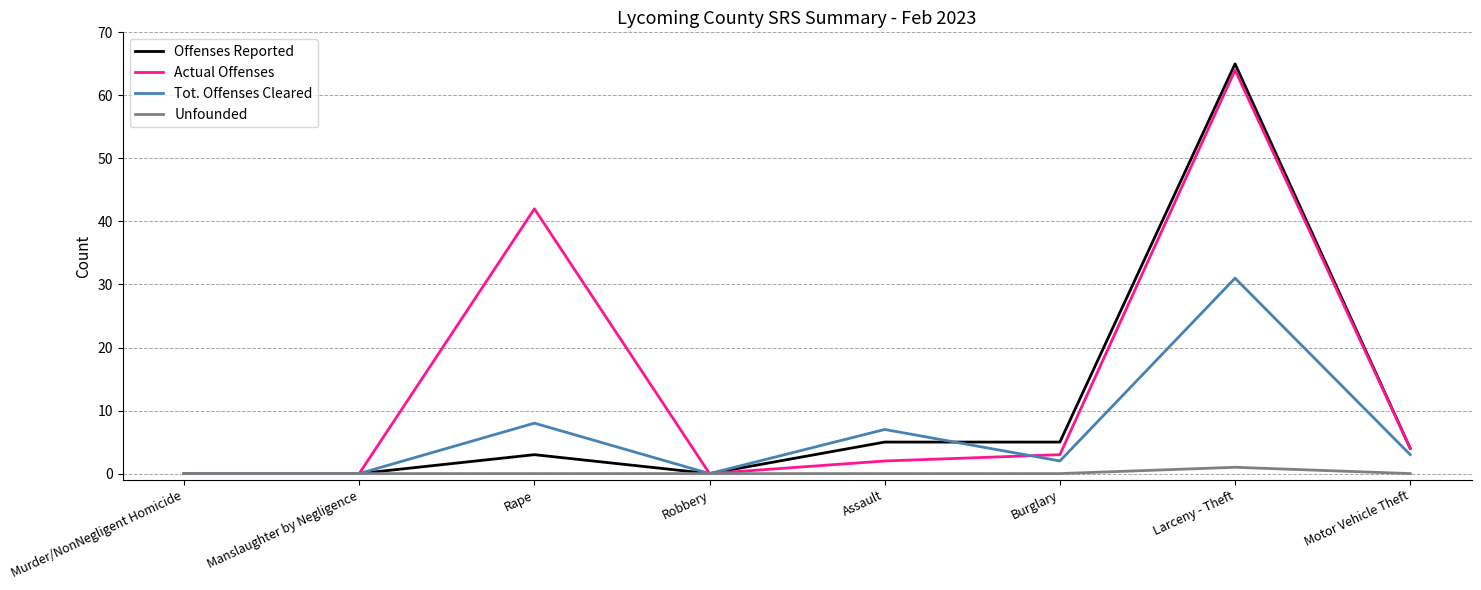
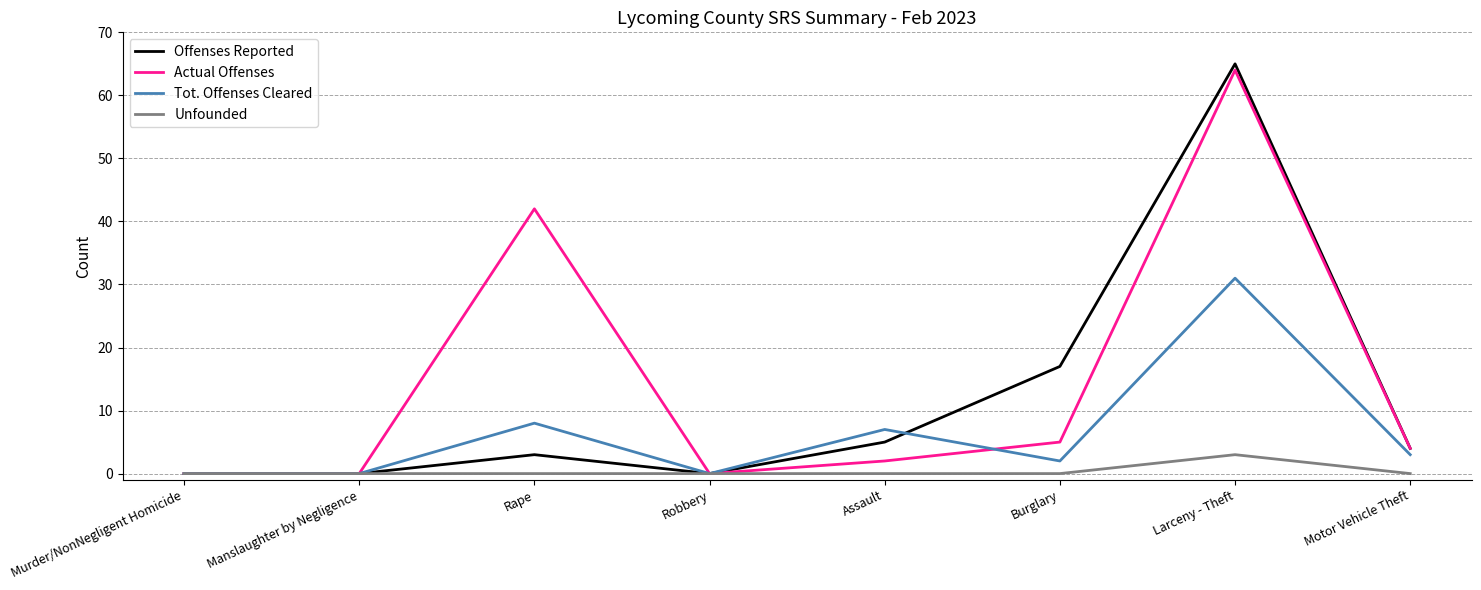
Offenses Reported, Burglary: 5 -> 17
Actual Offenses, Burglary: 3 -> 5
Unfounded, Larceny - Theft: 1 -> 3
